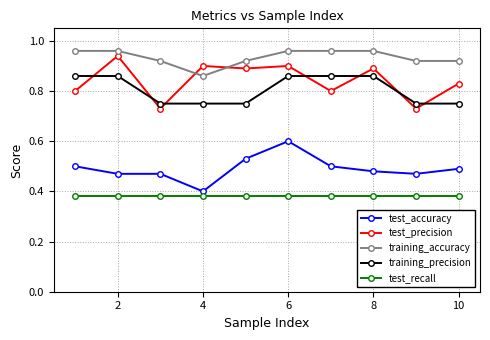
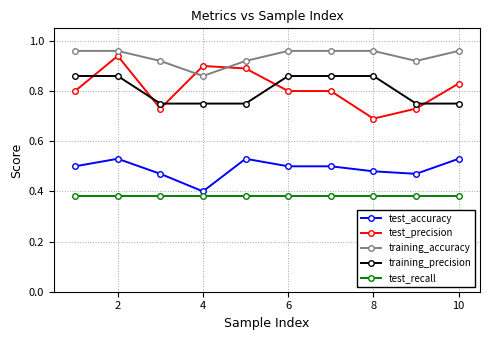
test_accuracy, 2: 0.47 -> 0.53
test_accuracy, 6: 0.6 -> 0.5
test_precision, 6: 0.9 -> 0.8
test_precision, 8: 0.89 -> 0.69
test_accuracy, 10: 0.49 -> 0.53
training_accuracy, 10: 0.92 -> 0.96
